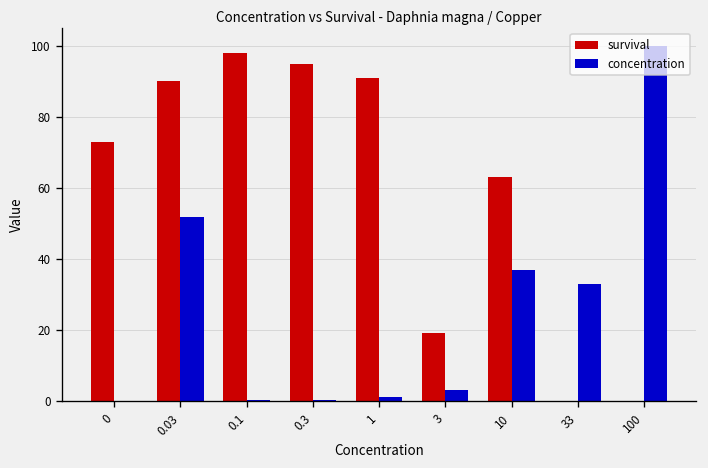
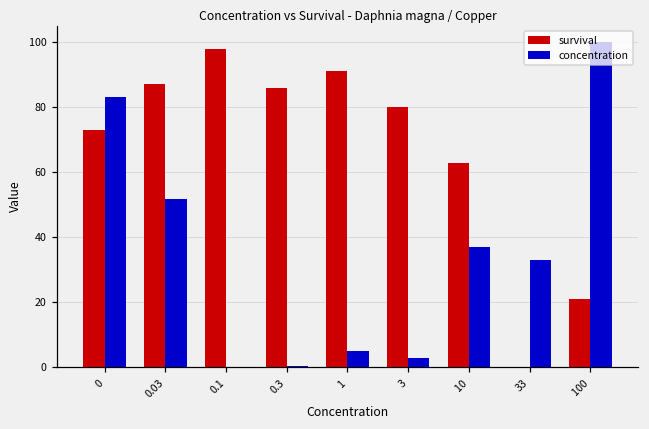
concentration, 0: 0 -> 83
survival, 0.03: 90 -> 87
survival, 0.3: 95 -> 86
concentration, 1: 1 -> 5
survival, 3: 19 -> 80
survival, 100: 0 -> 21
